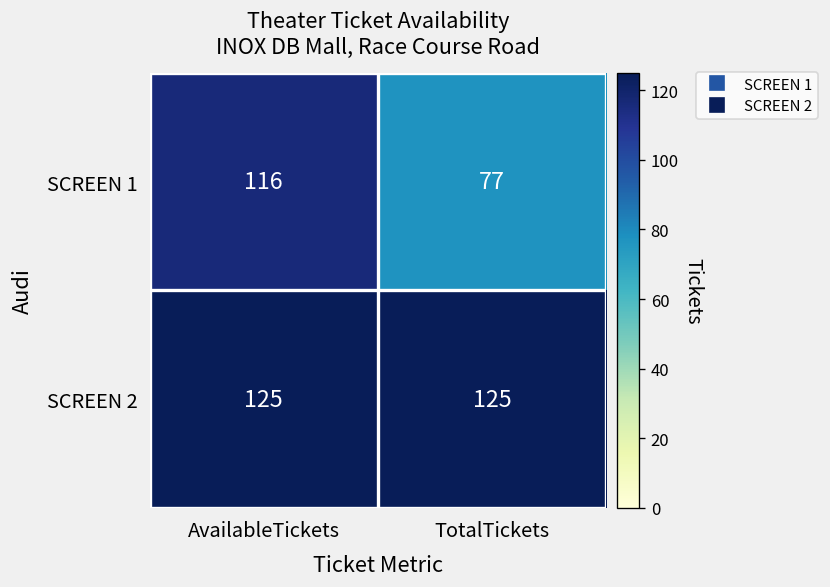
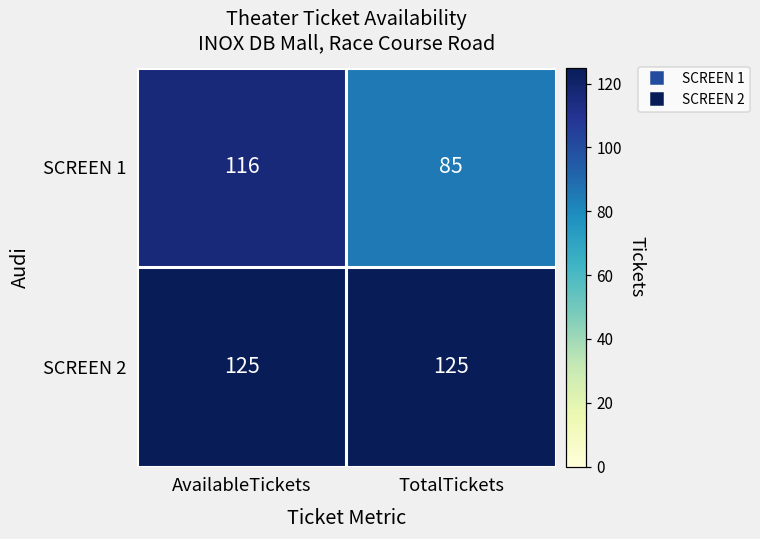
SCREEN 1, TotalTickets: 77 -> 85
